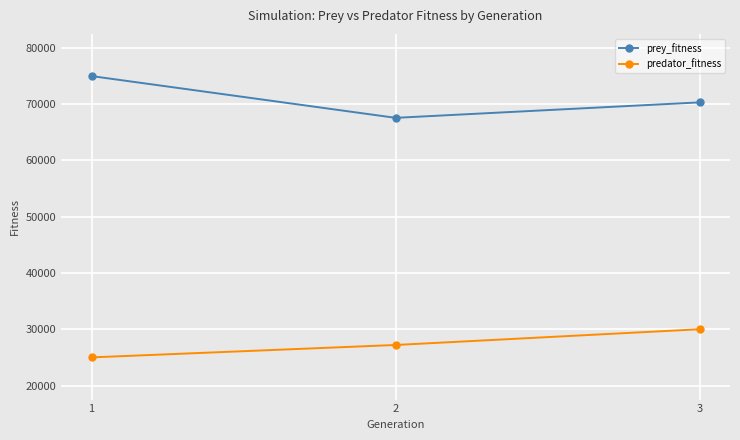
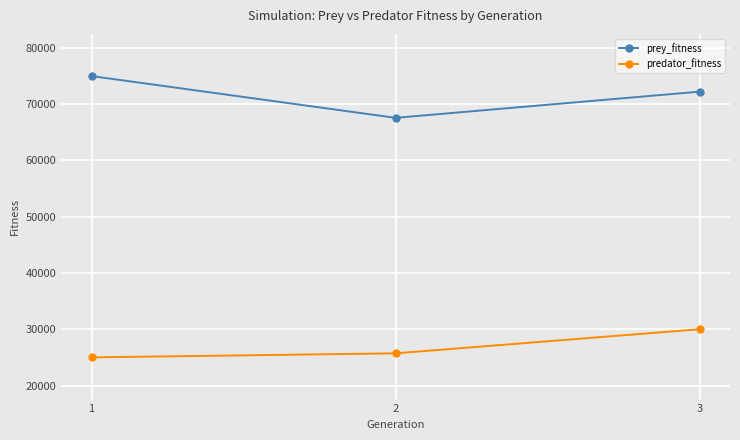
predator_fitness, 2: 27000 -> 26000
prey_fitness, 3: 70000 -> 72000
